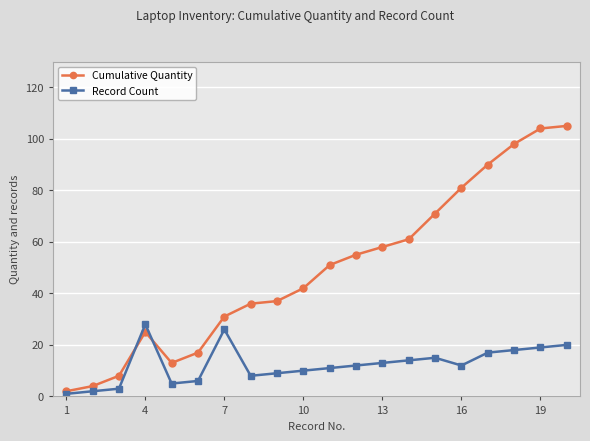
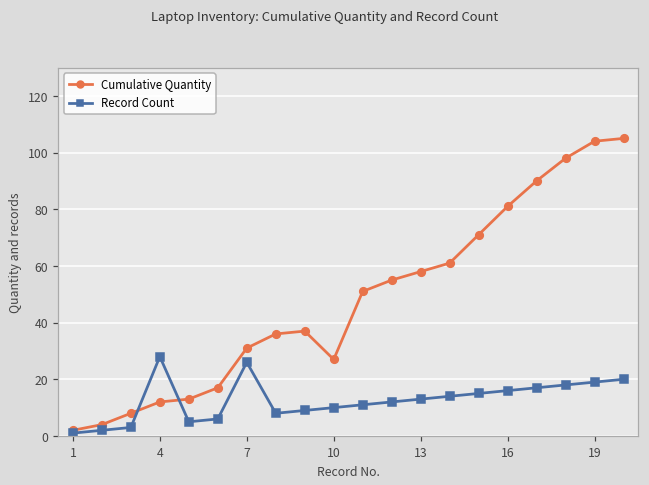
Cumulative Quantity, 4: 25 -> 12
Cumulative Quantity, 10: 42 -> 27
Record Count, 16: 12 -> 16
